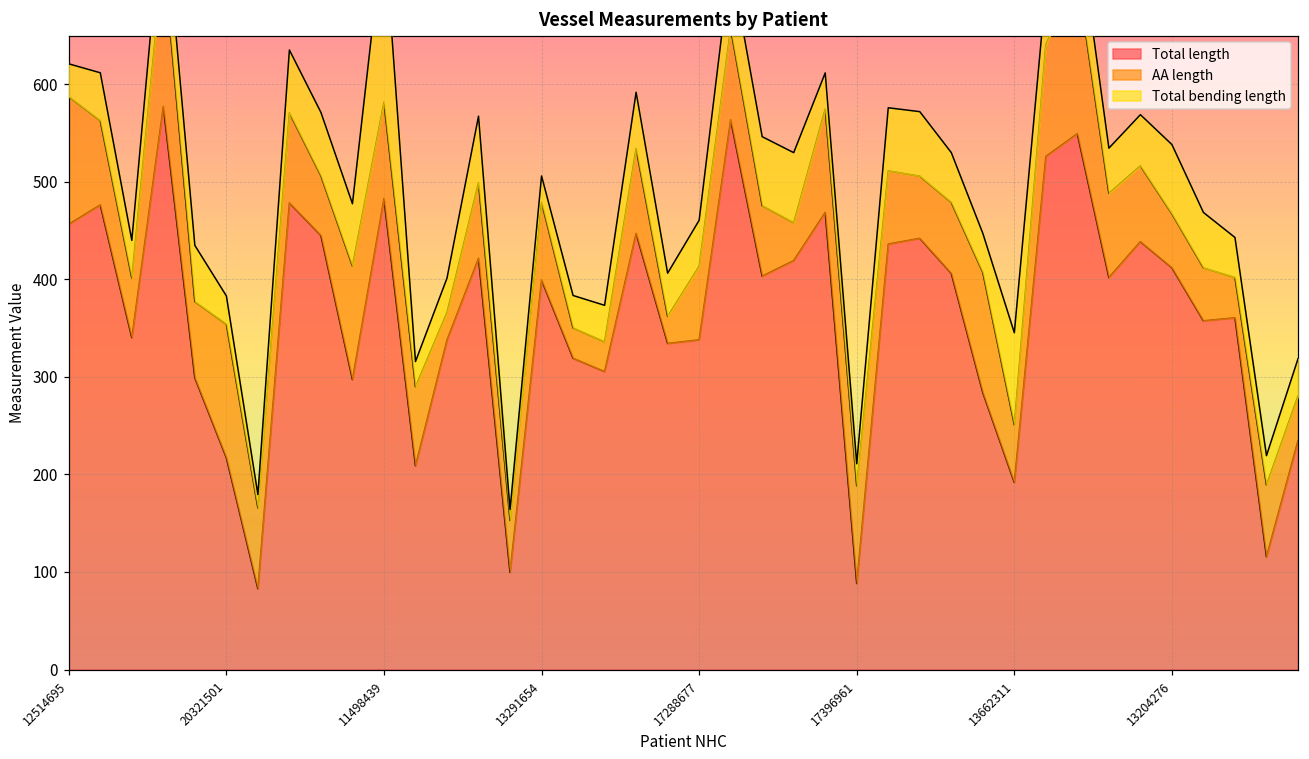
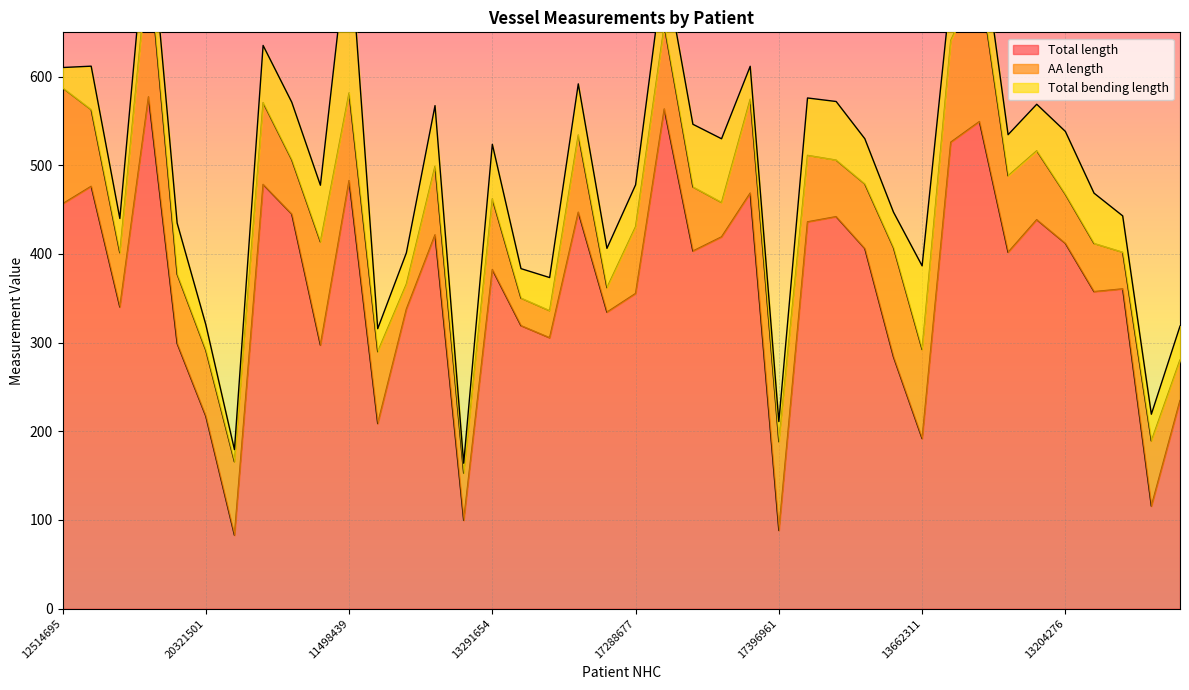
Total bending length, 12514695: 30 -> 20
AA length, 20321501: 140 -> 70
Total length, 13291654: 400 -> 380
Total bending length, 13291654: 30 -> 60
Total length, 17288677: 340 -> 360
AA length, 13662311: 60 -> 100
